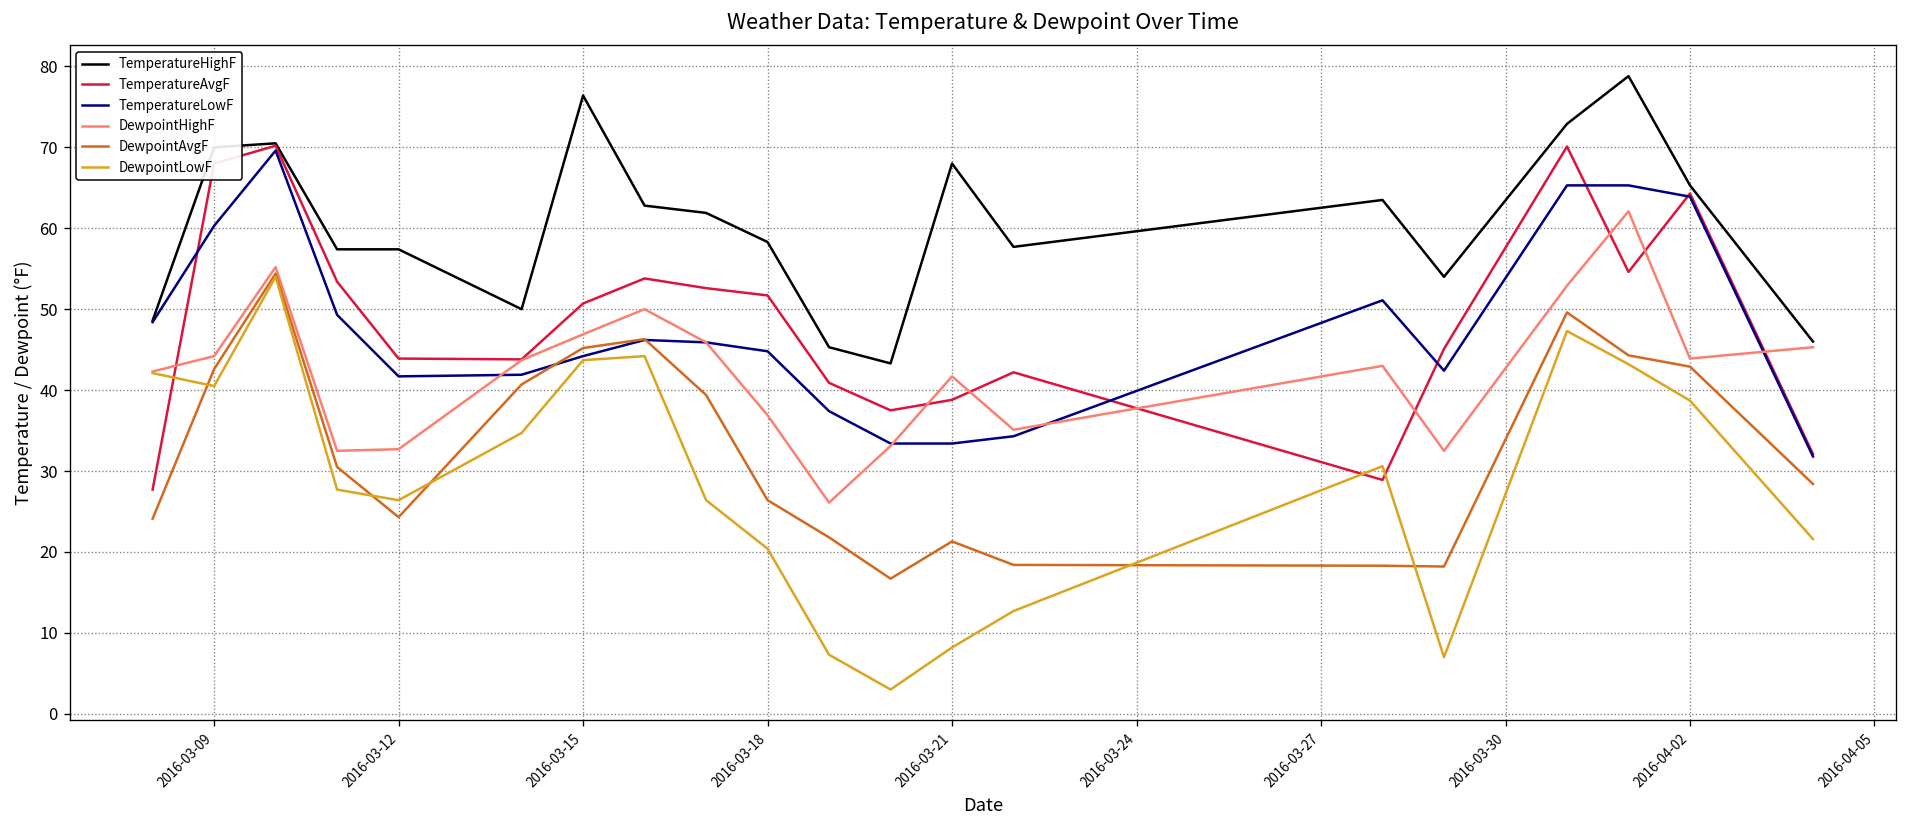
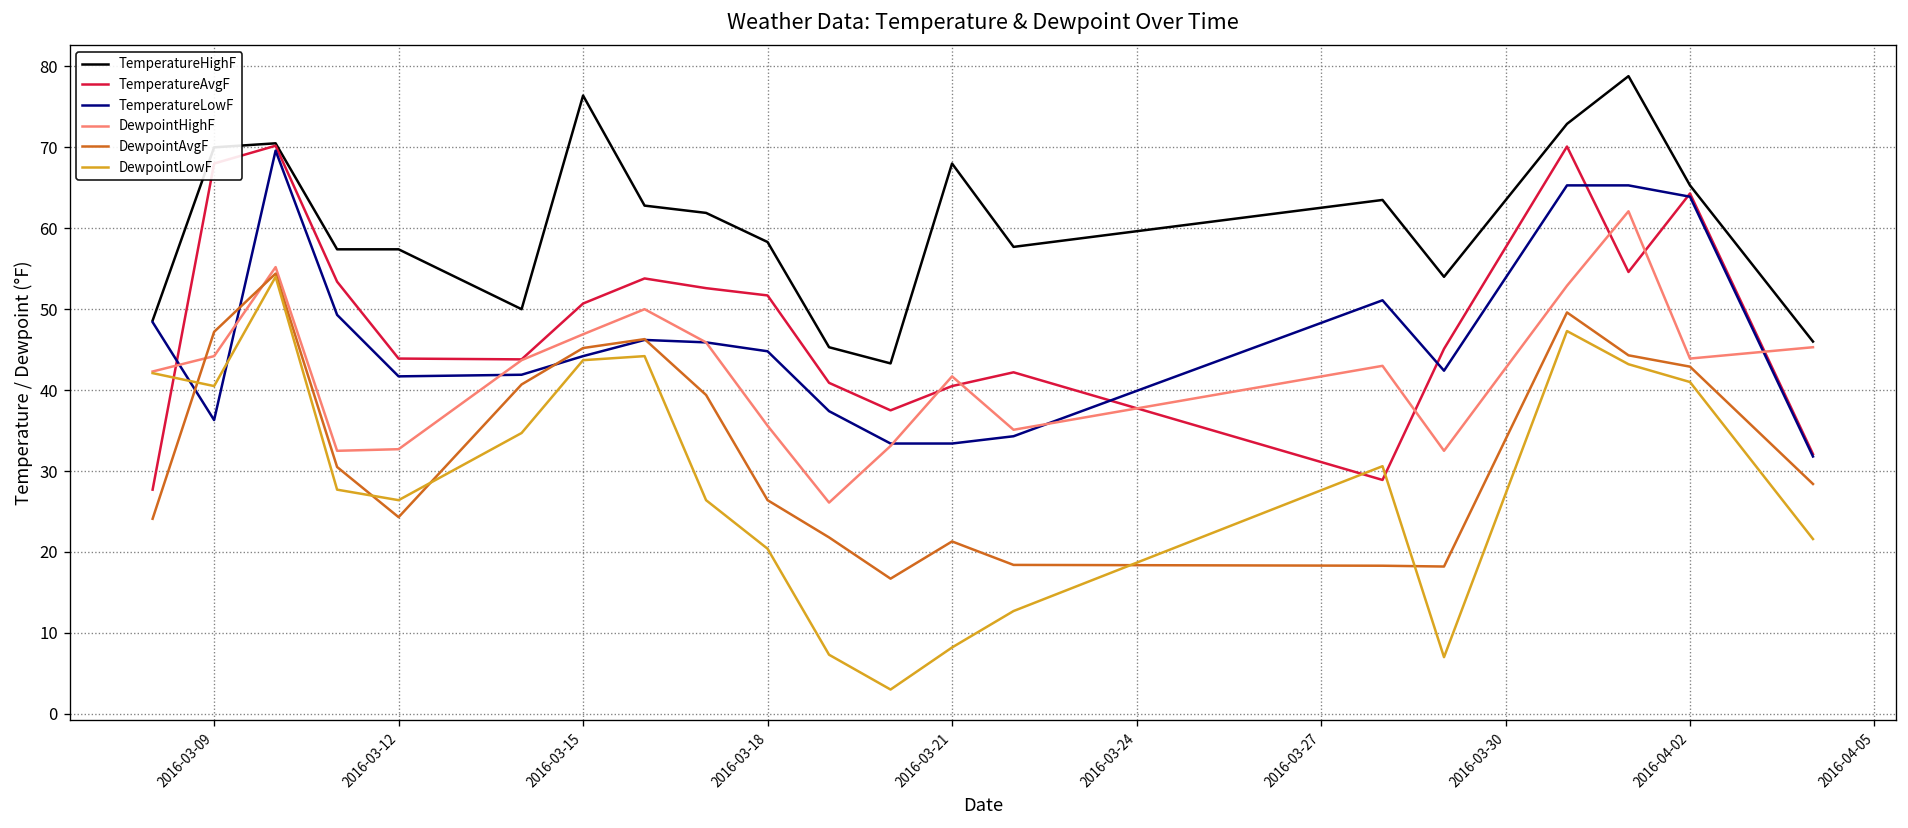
TemperatureLowF, 2016-03-09: 60 -> 36
DewpointAvgF, 2016-03-09: 43 -> 47
DewpointHighF, 2016-03-18: 37 -> 36
TemperatureAvgF, 2016-03-21: 39 -> 41
DewpointLowF, 2016-04-02: 39 -> 41
